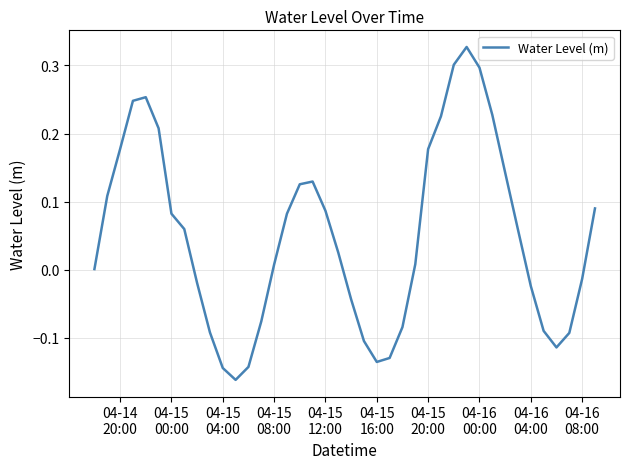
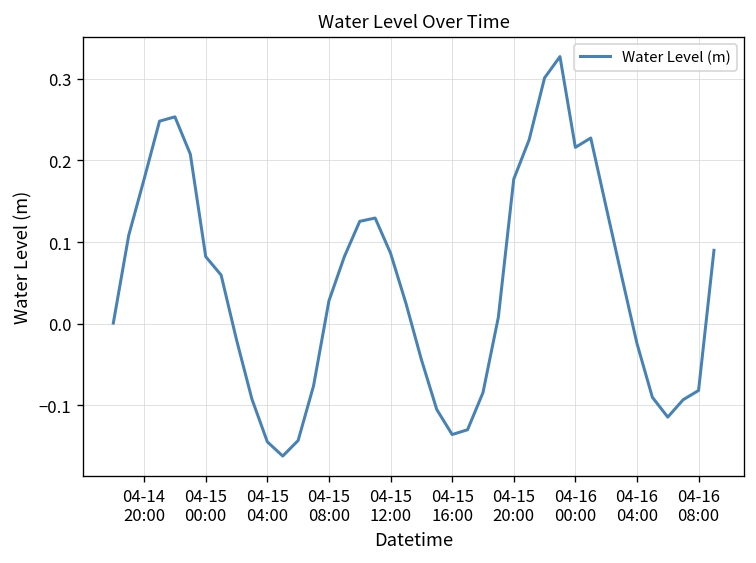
04-15 08:00: 0.01 -> 0.03
04-16 00:00: 0.30 -> 0.22
04-16 08:00: -0.01 -> -0.08
